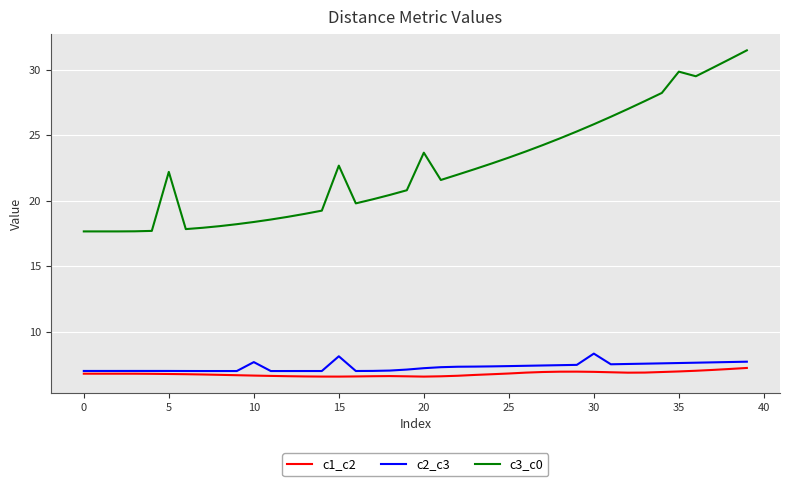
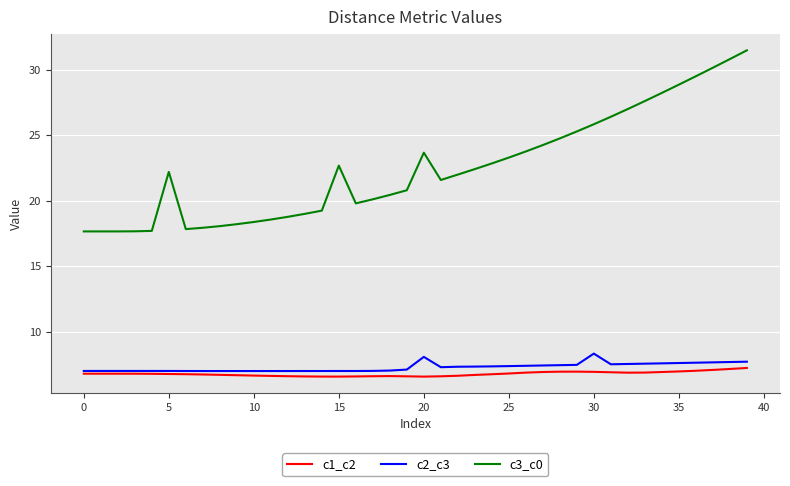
c2_c3, 10: 7.7 -> 7.0
c2_c3, 15: 8.1 -> 7.0
c2_c3, 20: 7.2 -> 8.1
c3_c0, 35: 29.9 -> 28.9
